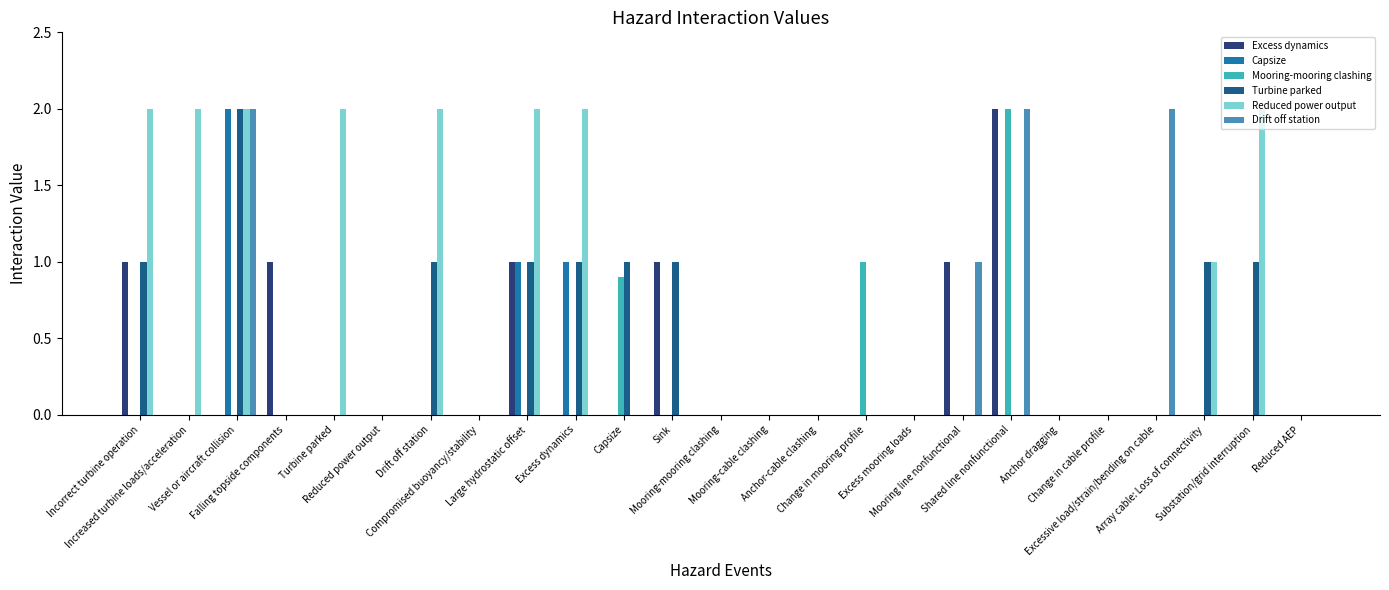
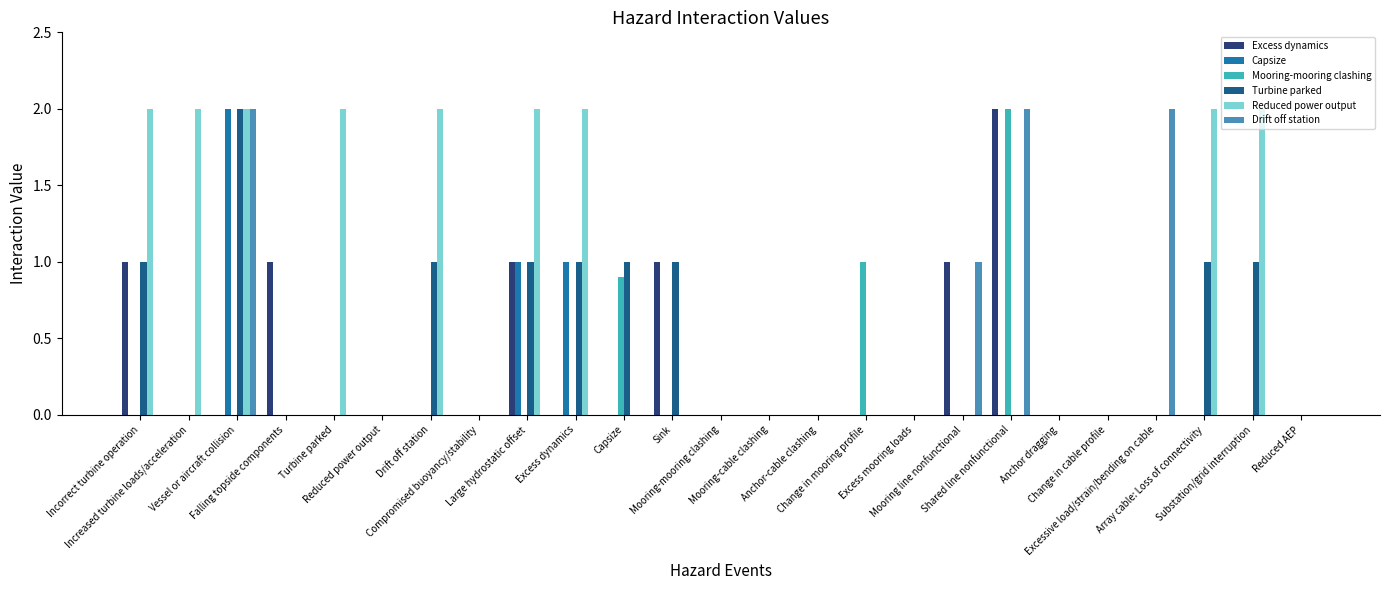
Reduced power output, Array cable: Loss of connectivity: 1 -> 2
